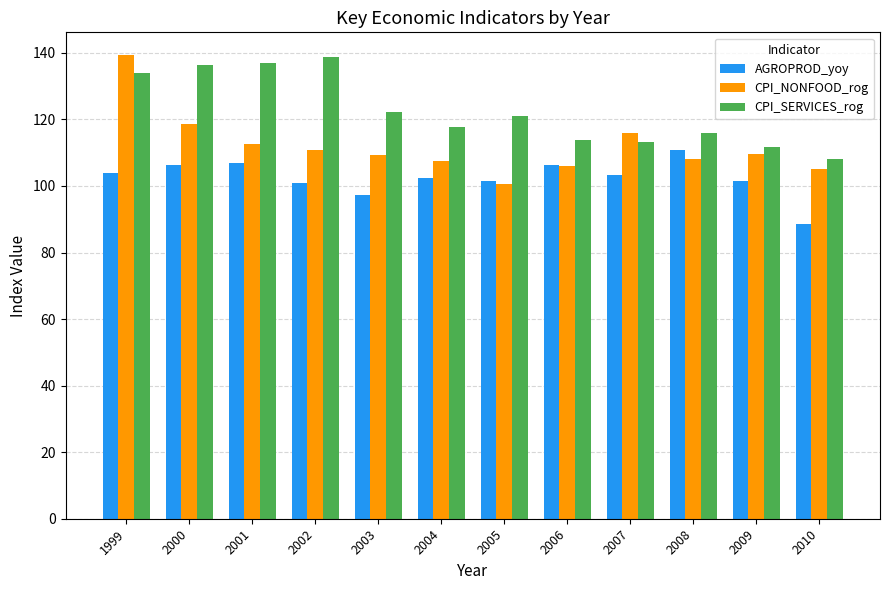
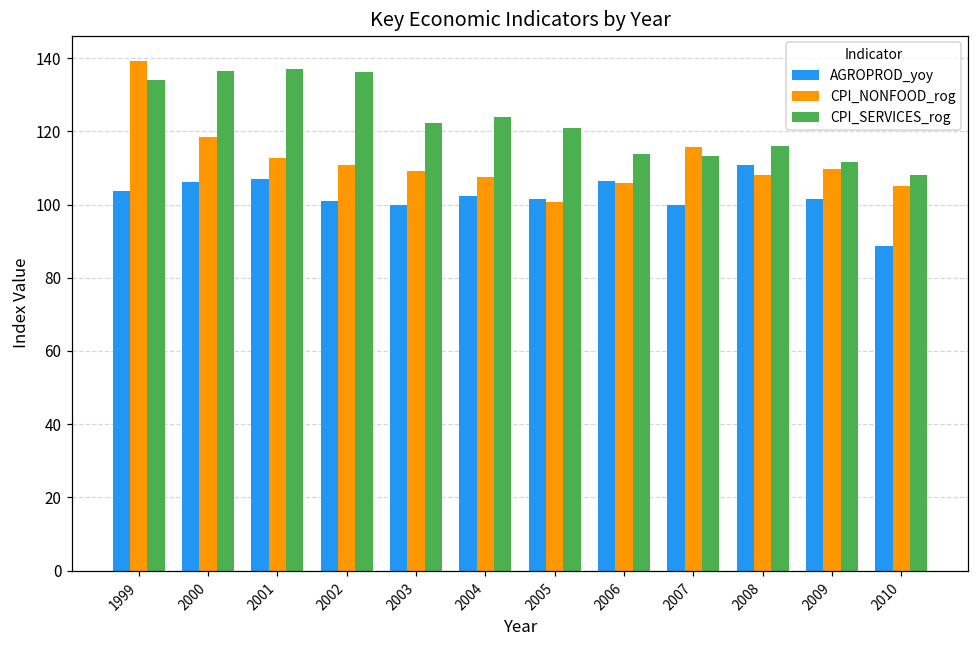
CPI_SERVICES_rog, 2002: 139 -> 136
AGROPROD_yoy, 2003: 97 -> 100
CPI_SERVICES_rog, 2004: 118 -> 124
AGROPROD_yoy, 2007: 103 -> 100
